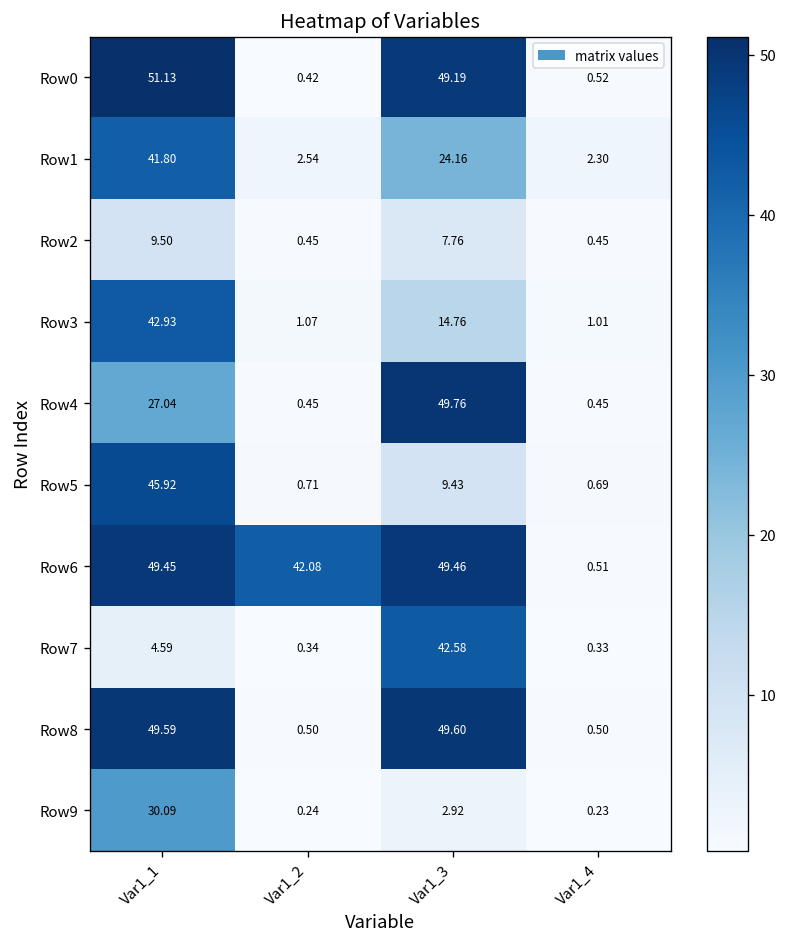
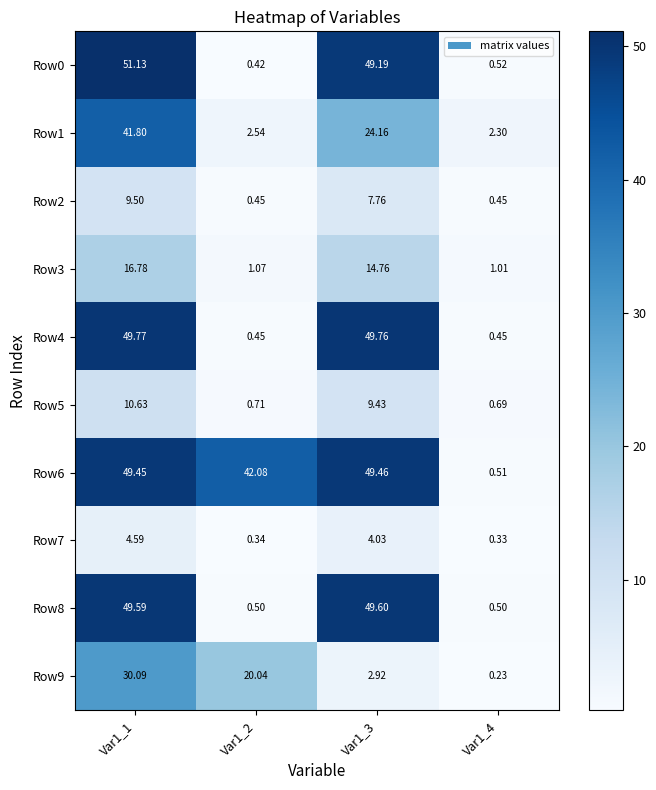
Row3, Var1_1: 42.93 -> 16.78
Row4, Var1_1: 27.04 -> 49.77
Row5, Var1_1: 45.92 -> 10.63
Row7, Var1_3: 42.58 -> 4.03
Row9, Var1_2: 0.24 -> 20.04
